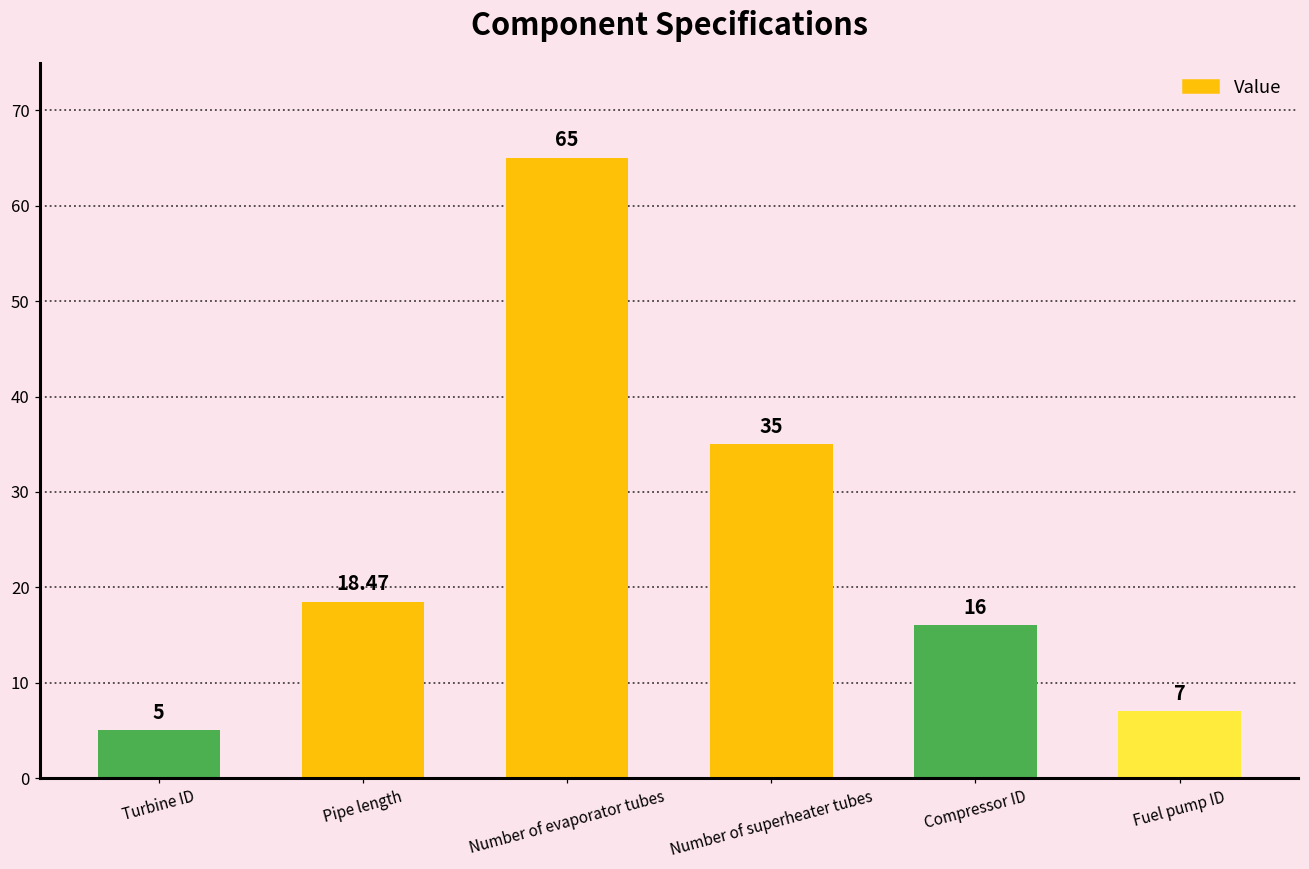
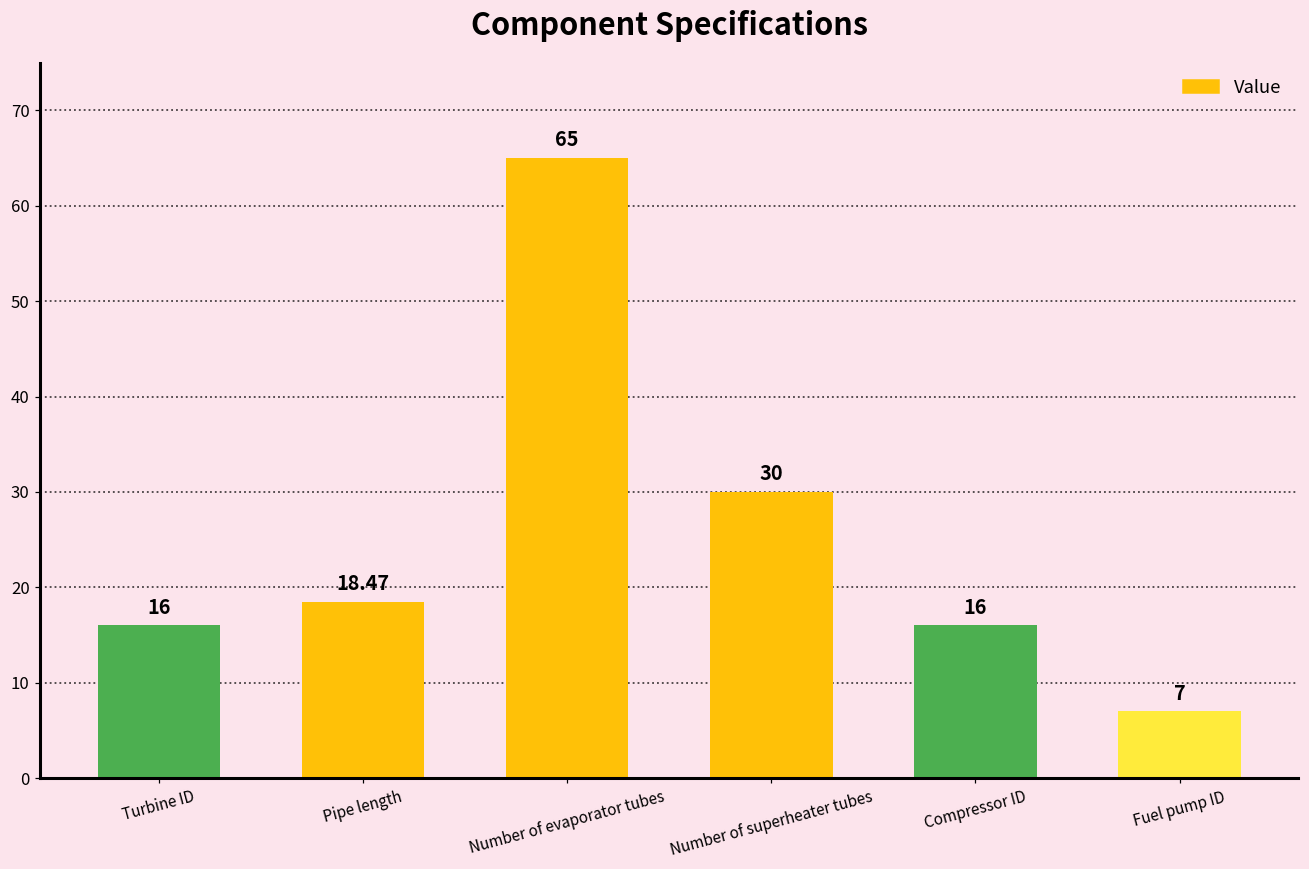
Turbine ID: 5 -> 16
Number of superheater tubes: 35 -> 30
